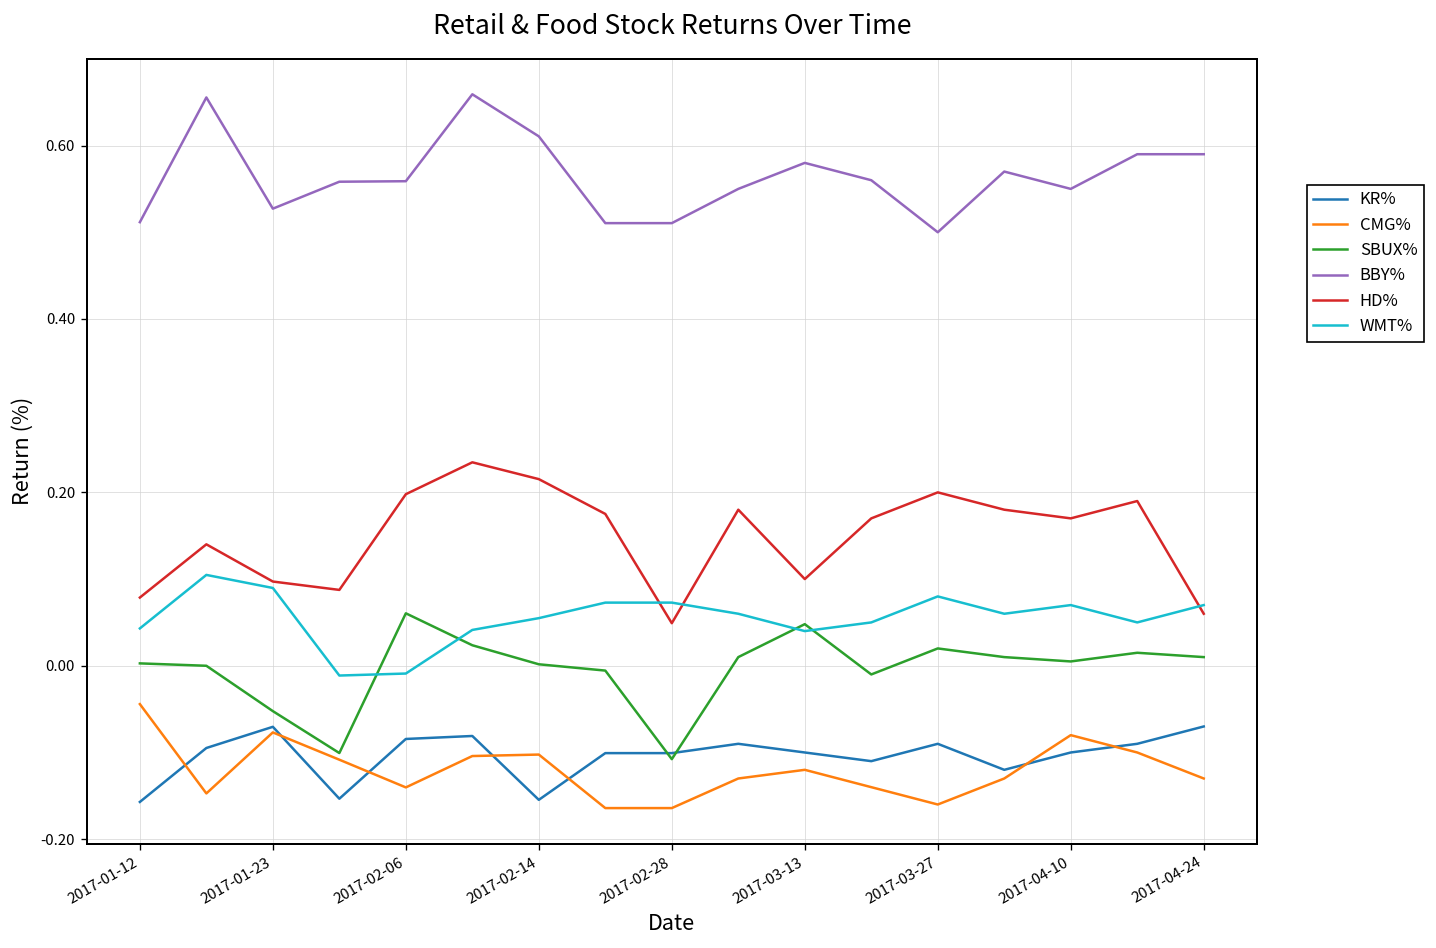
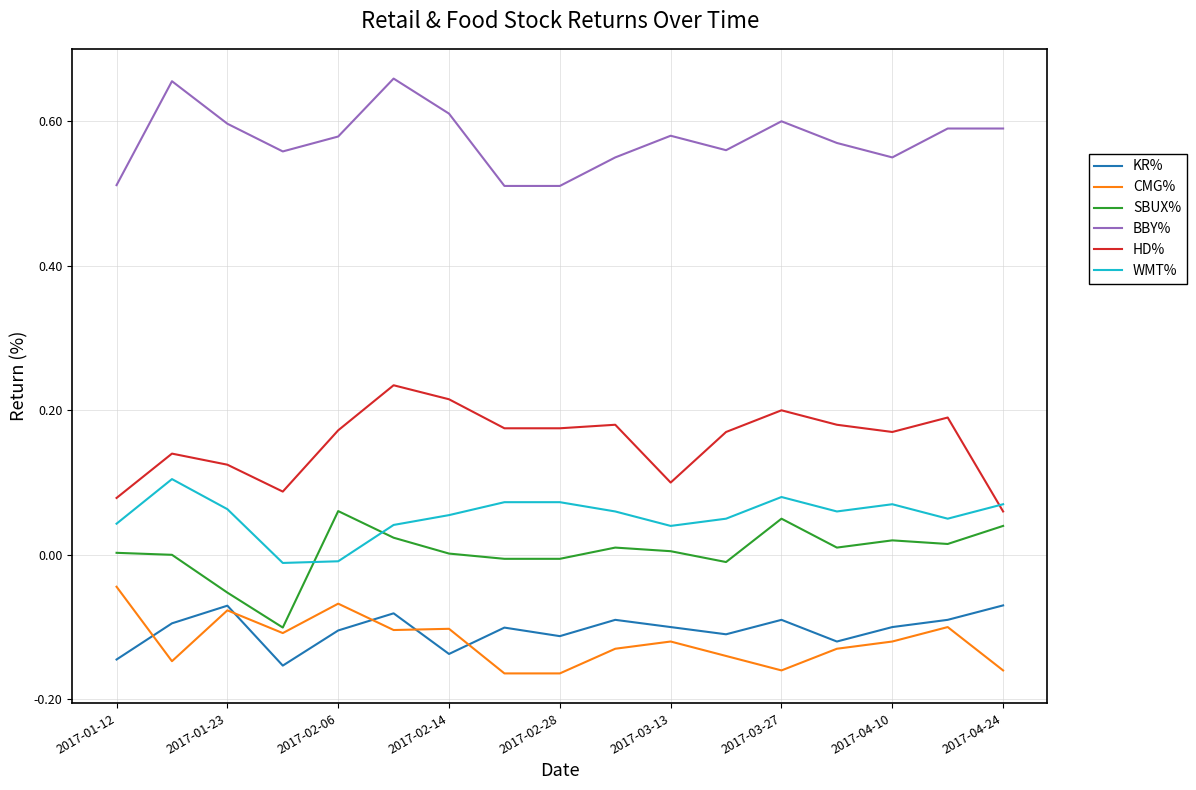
KR%, 2017-01-12: -0.16 -> -0.14
BBY%, 2017-01-23: 0.53 -> 0.60
HD%, 2017-01-23: 0.10 -> 0.12
WMT%, 2017-01-23: 0.09 -> 0.06
KR%, 2017-02-06: -0.08 -> -0.10
CMG%, 2017-02-06: -0.14 -> -0.07
BBY%, 2017-02-06: 0.56 -> 0.58
HD%, 2017-02-06: 0.20 -> 0.17
KR%, 2017-02-14: -0.15 -> -0.14
KR%, 2017-02-28: -0.10 -> -0.11
SBUX%, 2017-02-28: -0.11 -> -0.01
HD%, 2017-02-28: 0.05 -> 0.18
SBUX%, 2017-03-13: 0.05 -> 0.01
SBUX%, 2017-03-27: 0.02 -> 0.05
BBY%, 2017-03-27: 0.5 -> 0.6
CMG%, 2017-04-10: -0.08 -> -0.12
SBUX%, 2017-04-10: 0.01 -> 0.02
CMG%, 2017-04-24: -0.13 -> -0.16
SBUX%, 2017-04-24: 0.01 -> 0.04
